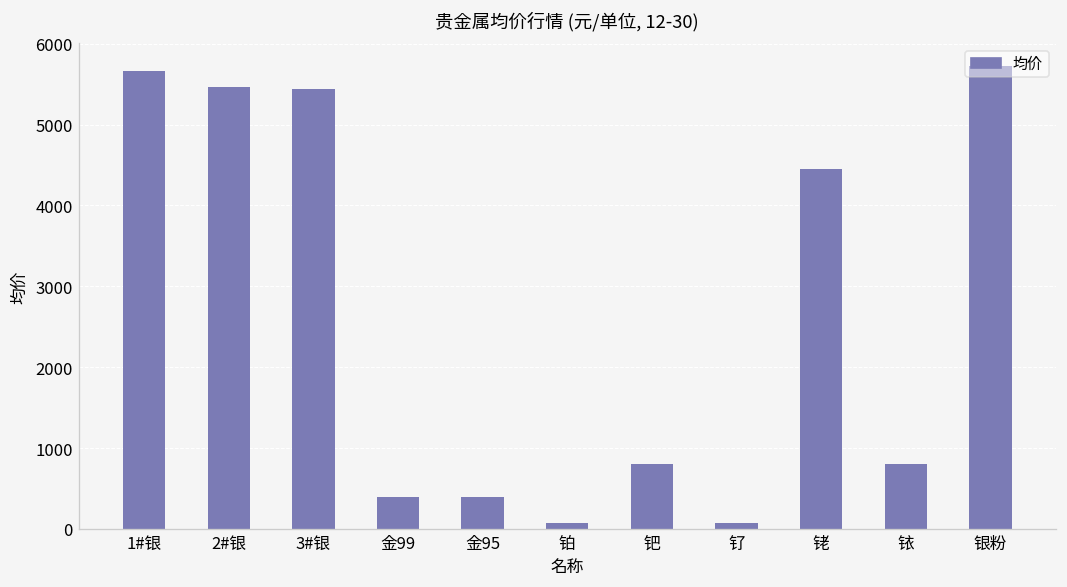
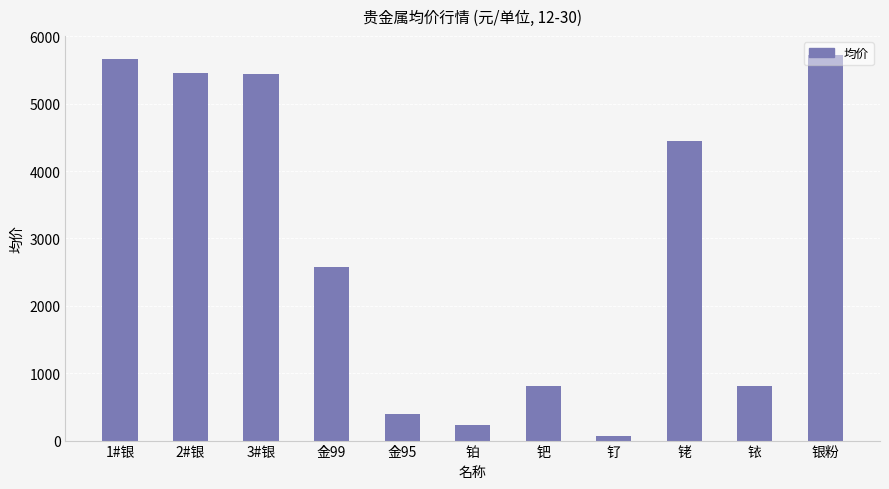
金99: 400 -> 2600
铂: 100 -> 200
